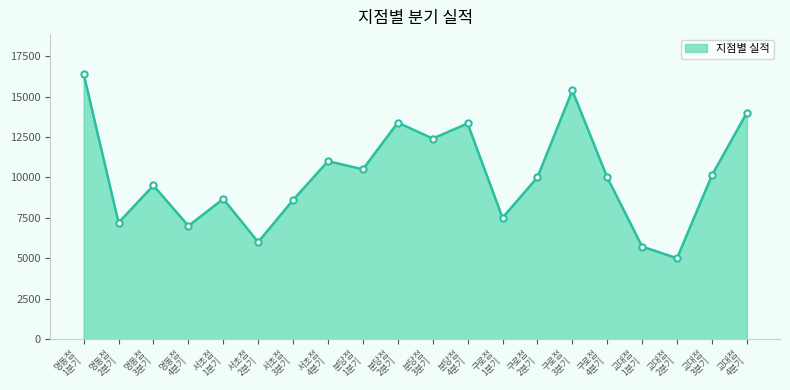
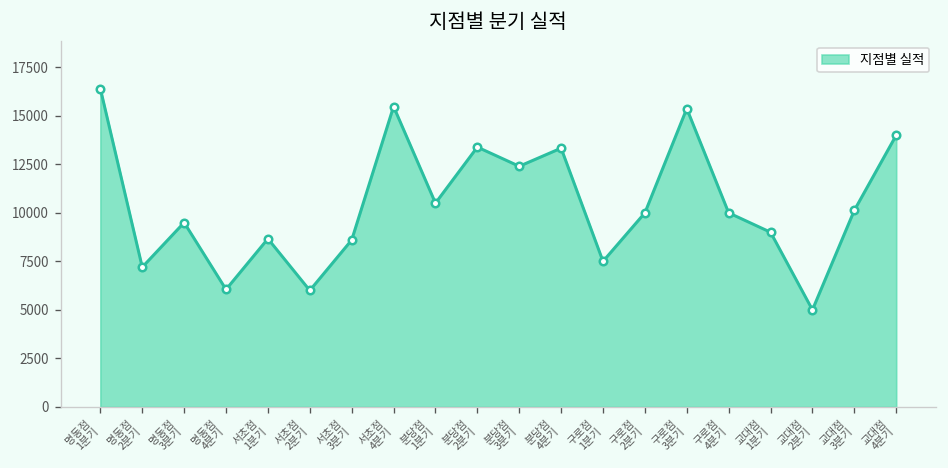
명동점 4분기: 7000 -> 6100
서초점 4분기: 11000 -> 15500
교대점 1분기: 5700 -> 9000
